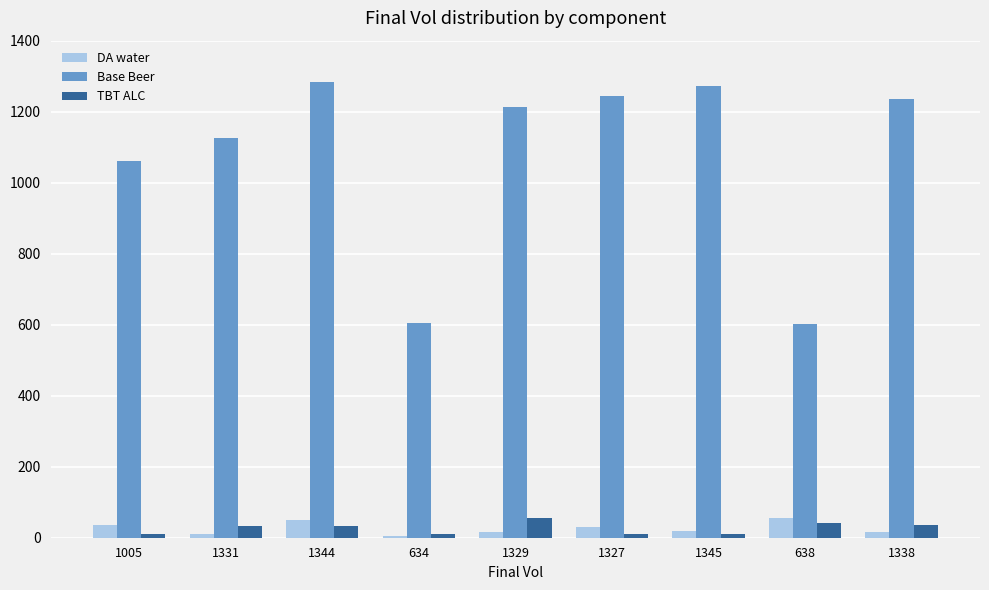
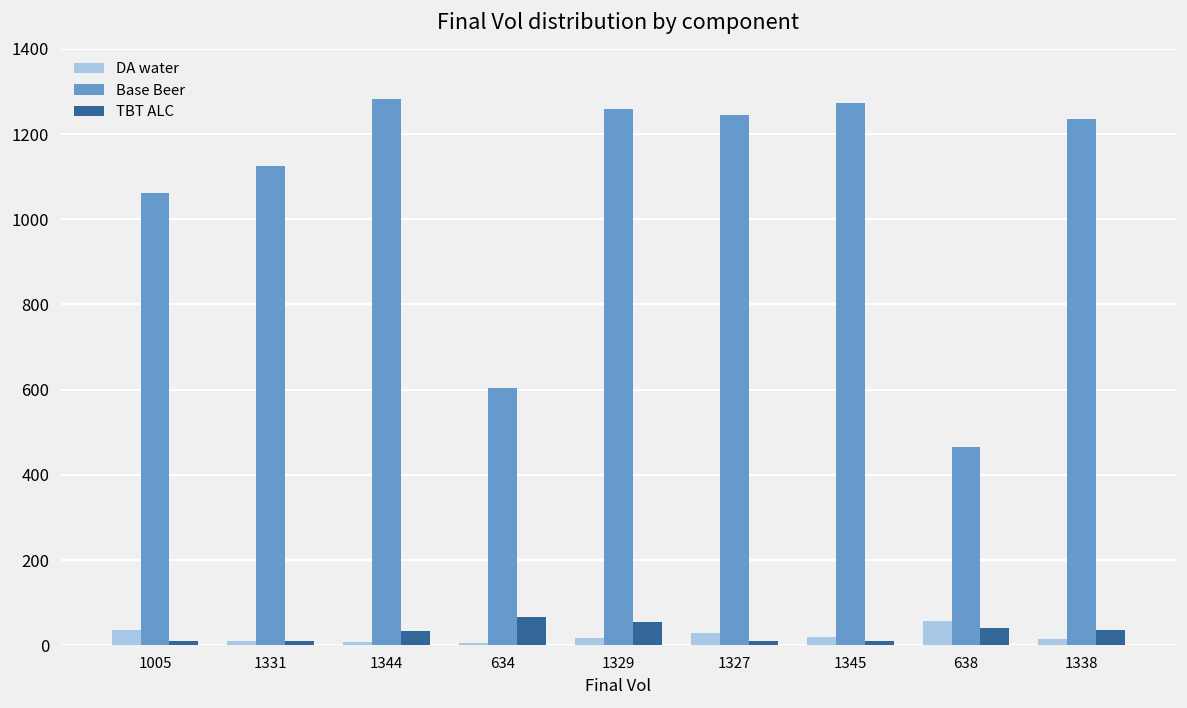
TBT ALC, 1331: 30 -> 10
DA water, 1344: 50 -> 10
TBT ALC, 634: 10 -> 70
Base Beer, 1329: 1210 -> 1260
Base Beer, 638: 600 -> 470
